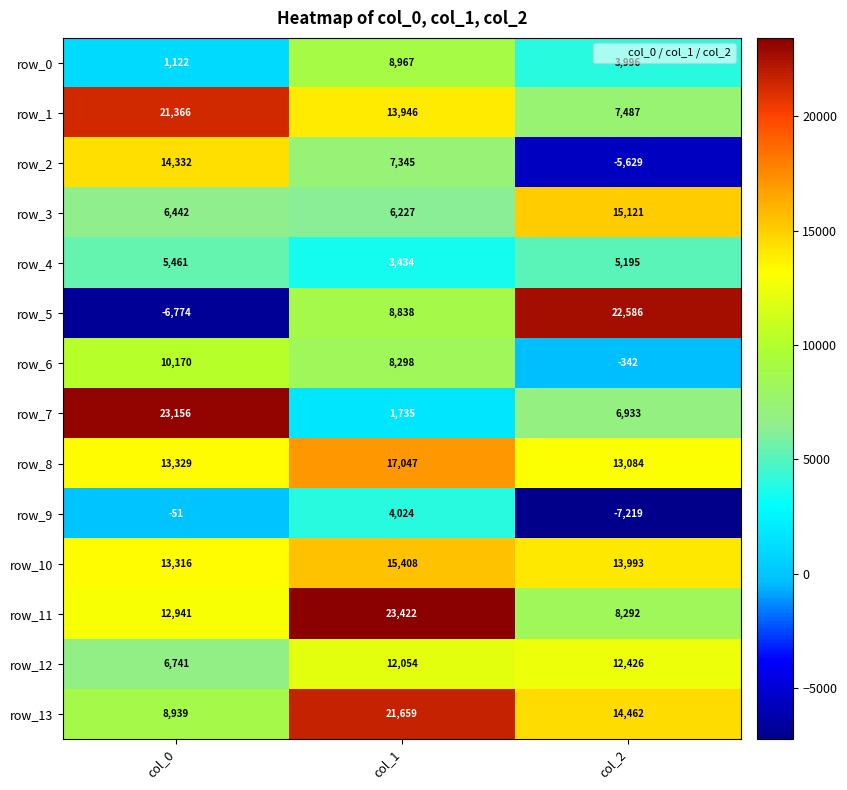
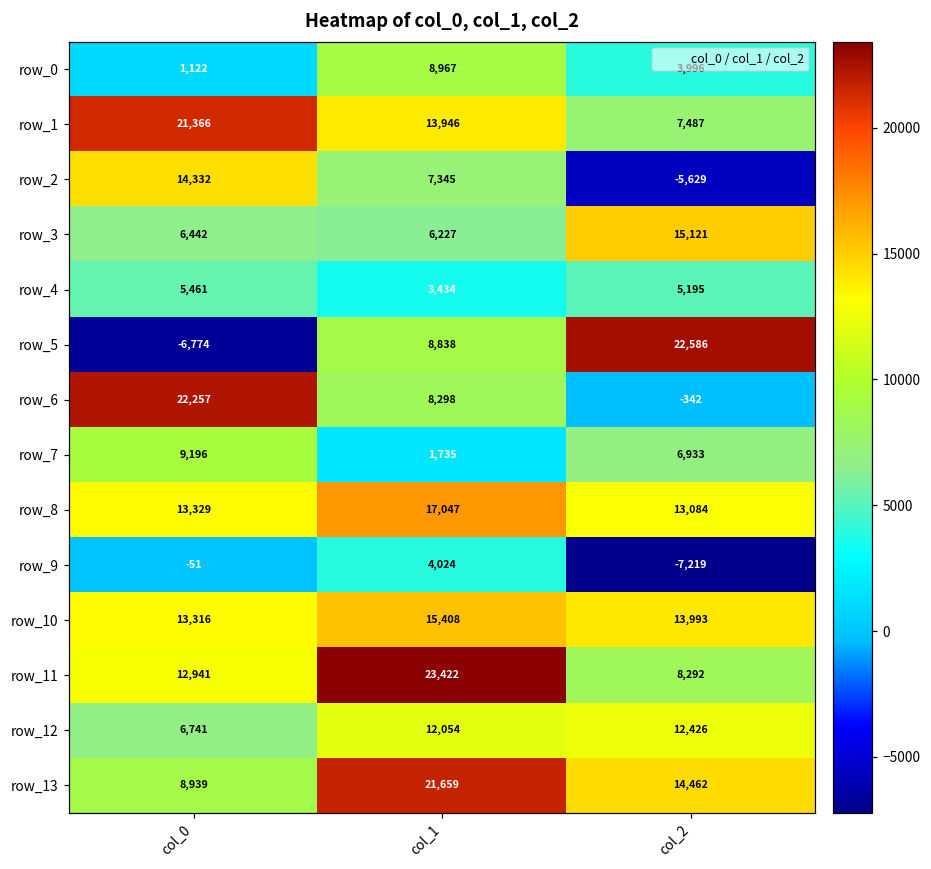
row_6, col_0: 10,170 -> 22,257
row_7, col_0: 23,156 -> 9,196
